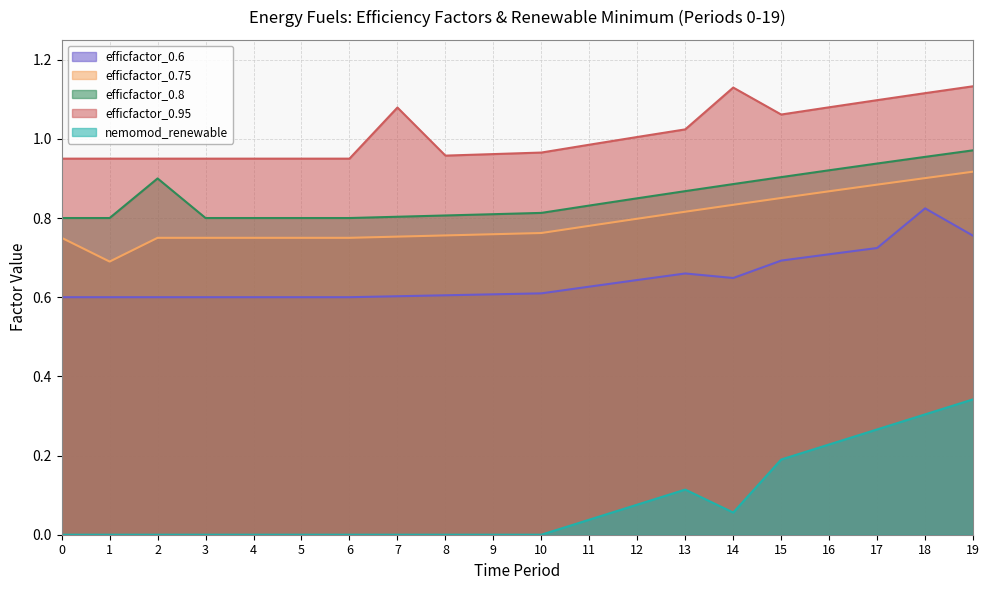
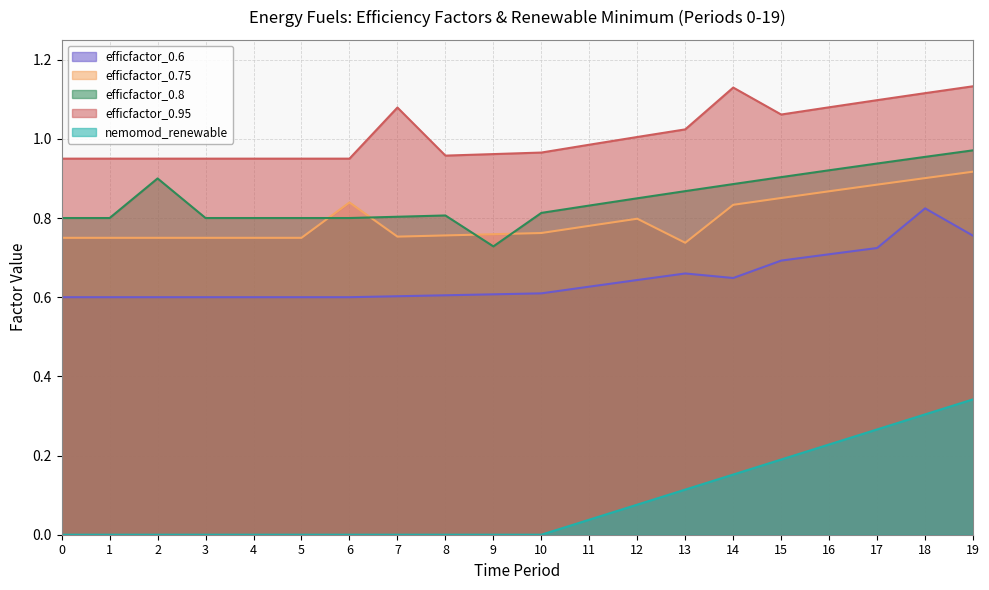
efficfactor_0.75, 1: 0.69 -> 0.75
efficfactor_0.75, 6: 0.75 -> 0.84
efficfactor_0.8, 9: 0.81 -> 0.73
efficfactor_0.75, 13: 0.82 -> 0.74
nemomod_renewable, 14: 0.06 -> 0.15
